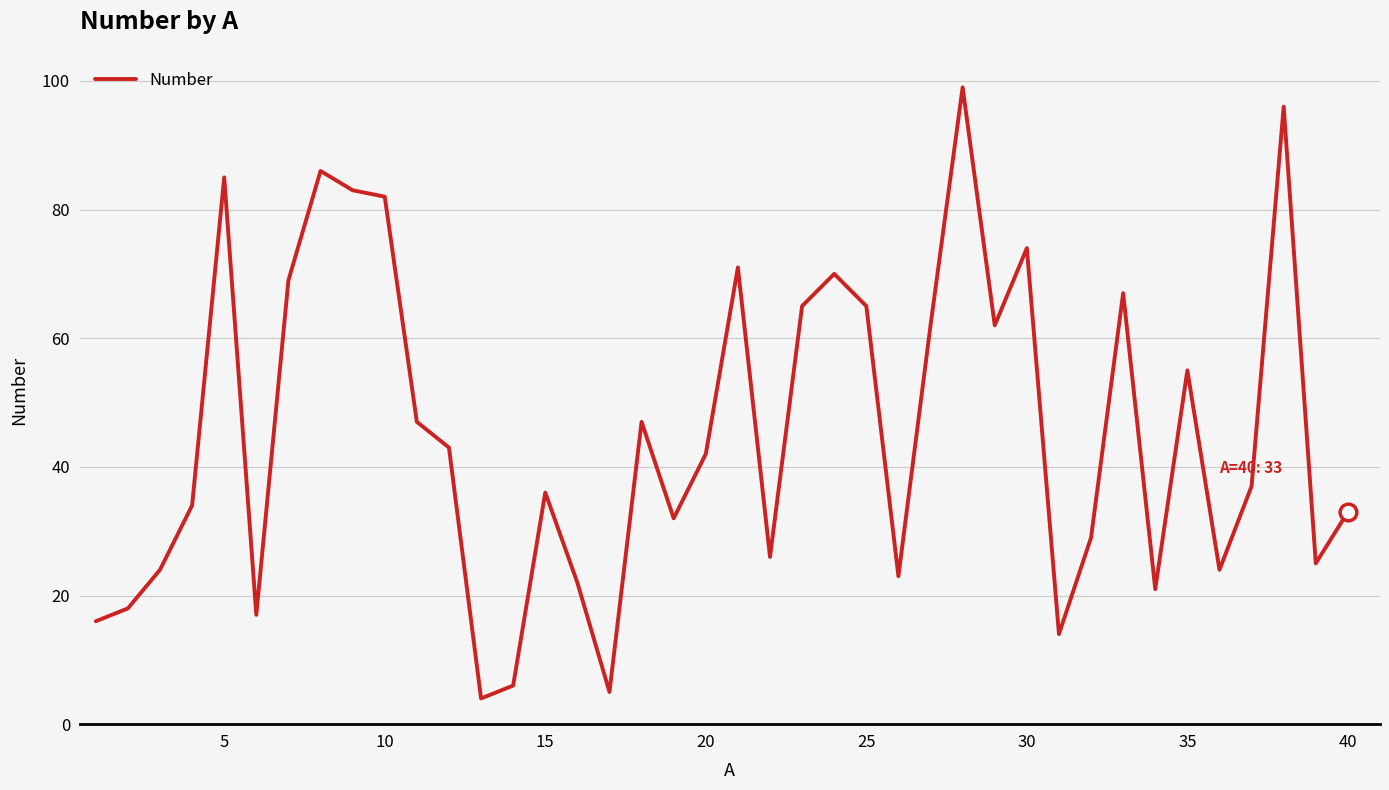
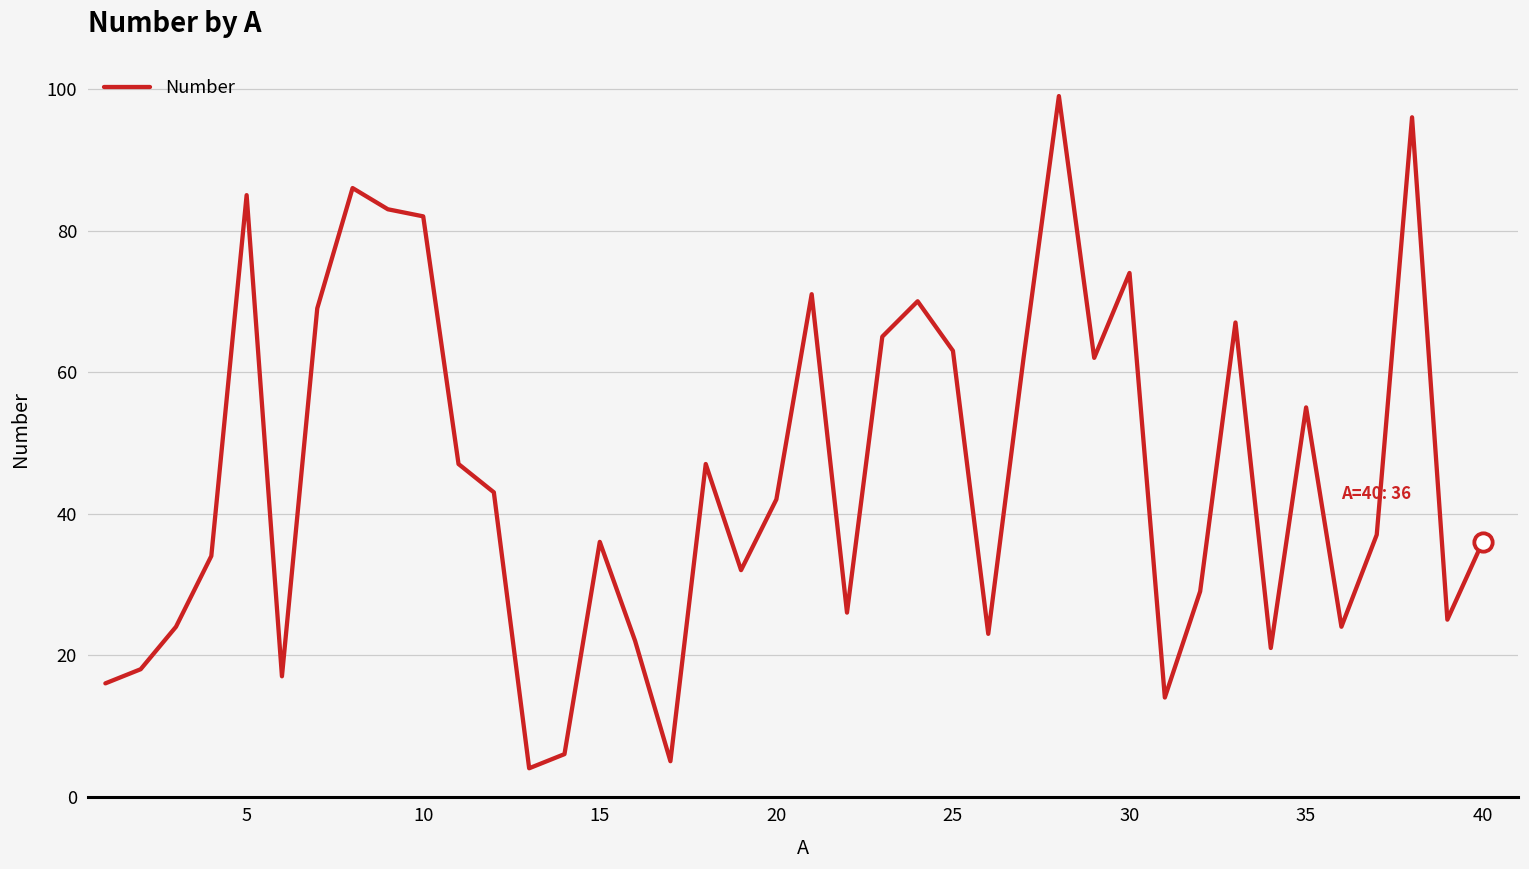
Number, 25: 65 -> 63
Number, 40: 33 -> 36
